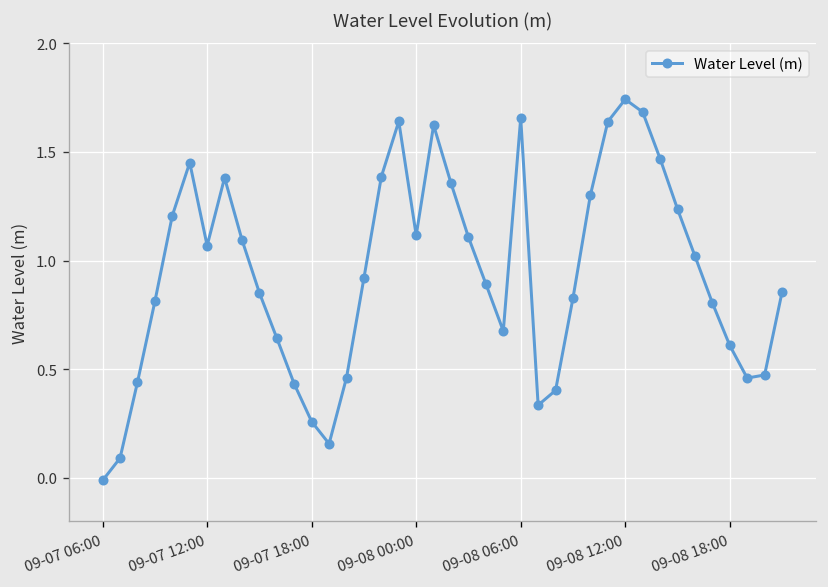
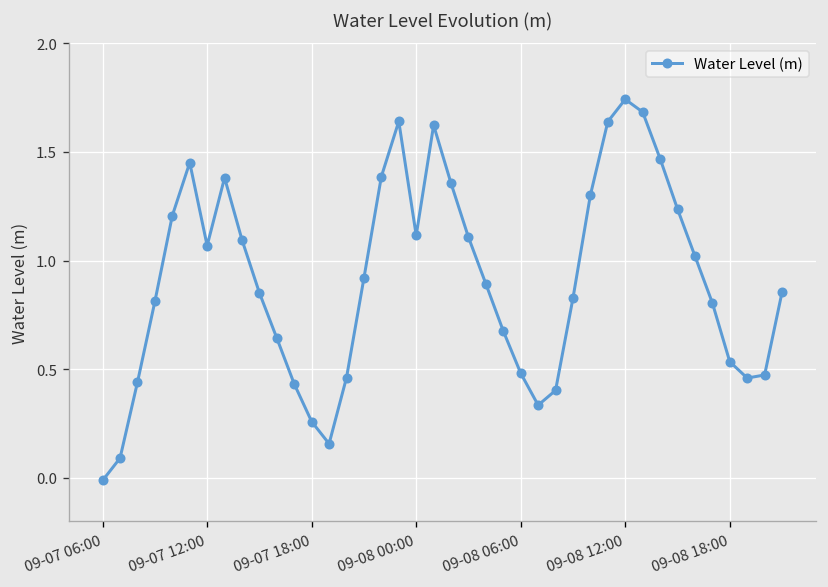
09-08 06:00: 1.66 -> 0.48
09-08 18:00: 0.61 -> 0.53
